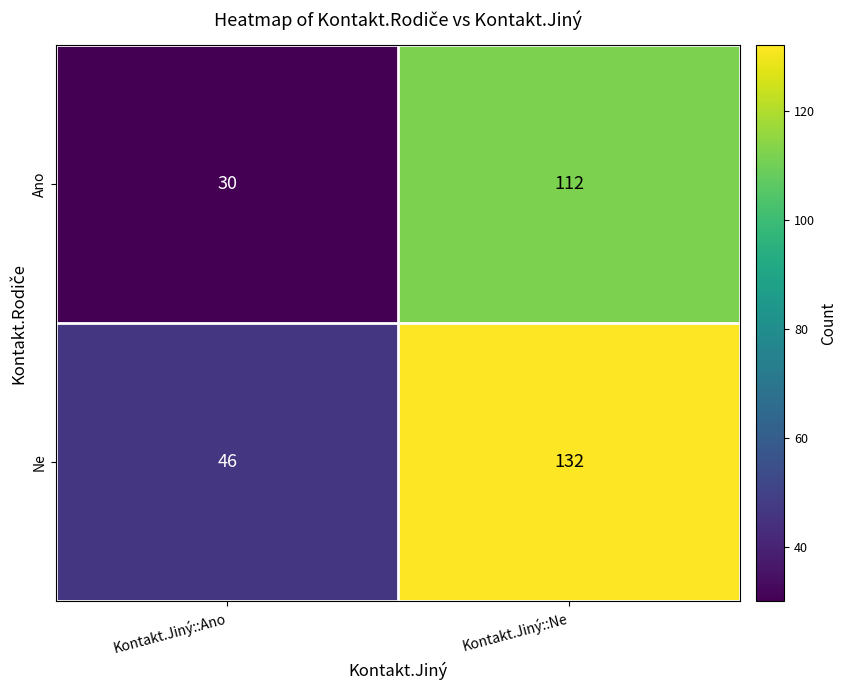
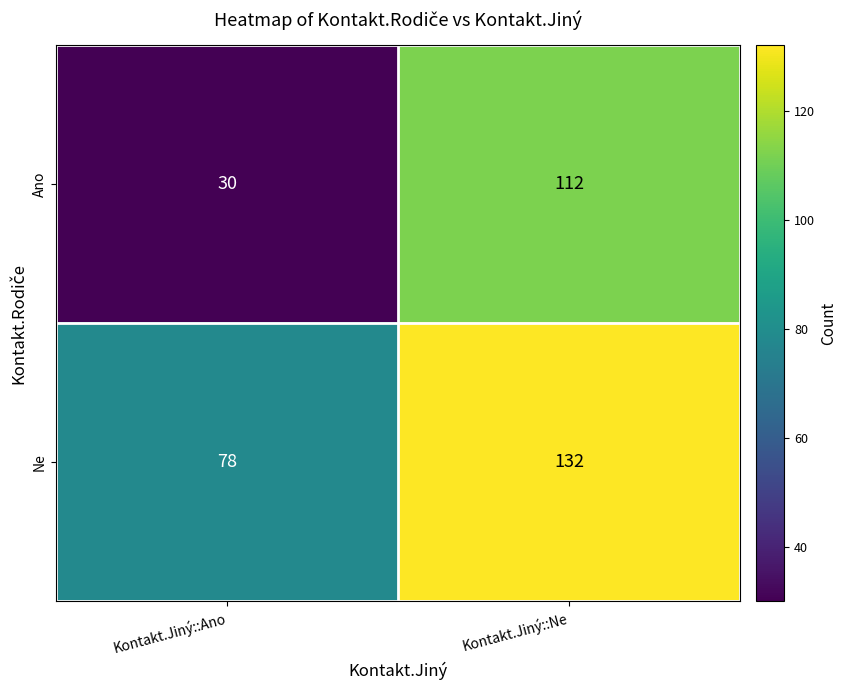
Ne, Kontakt.Jiný::Ano: 46 -> 78
